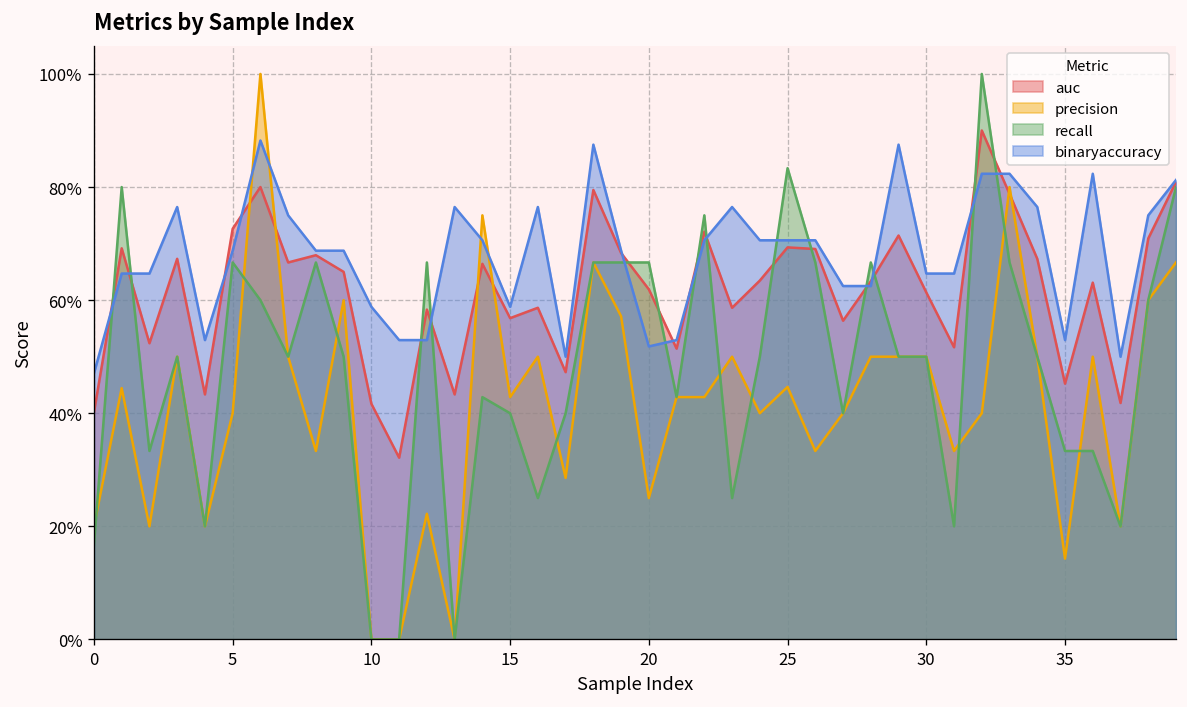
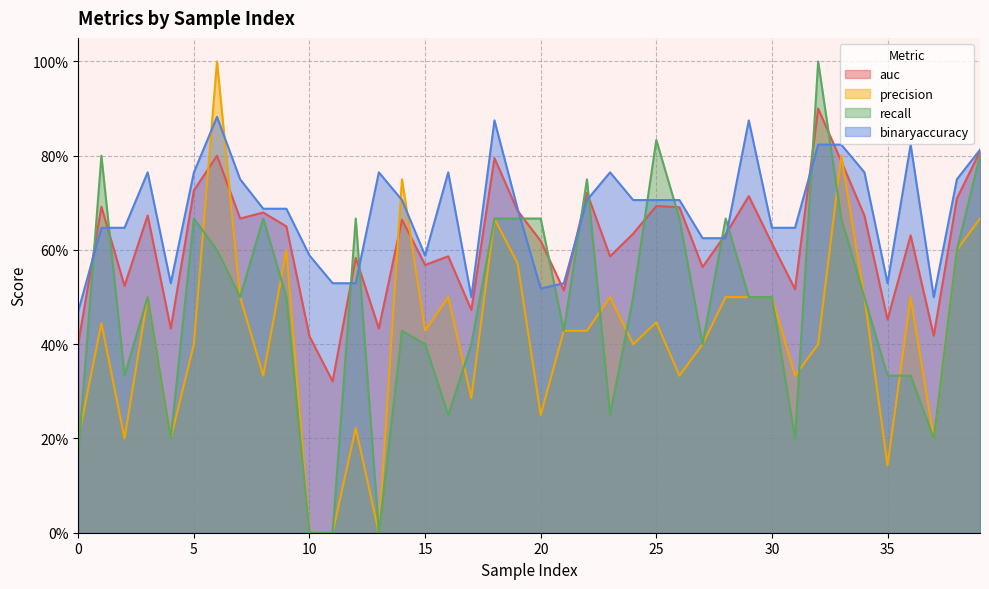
binaryaccuracy, 5: 69% -> 76%
